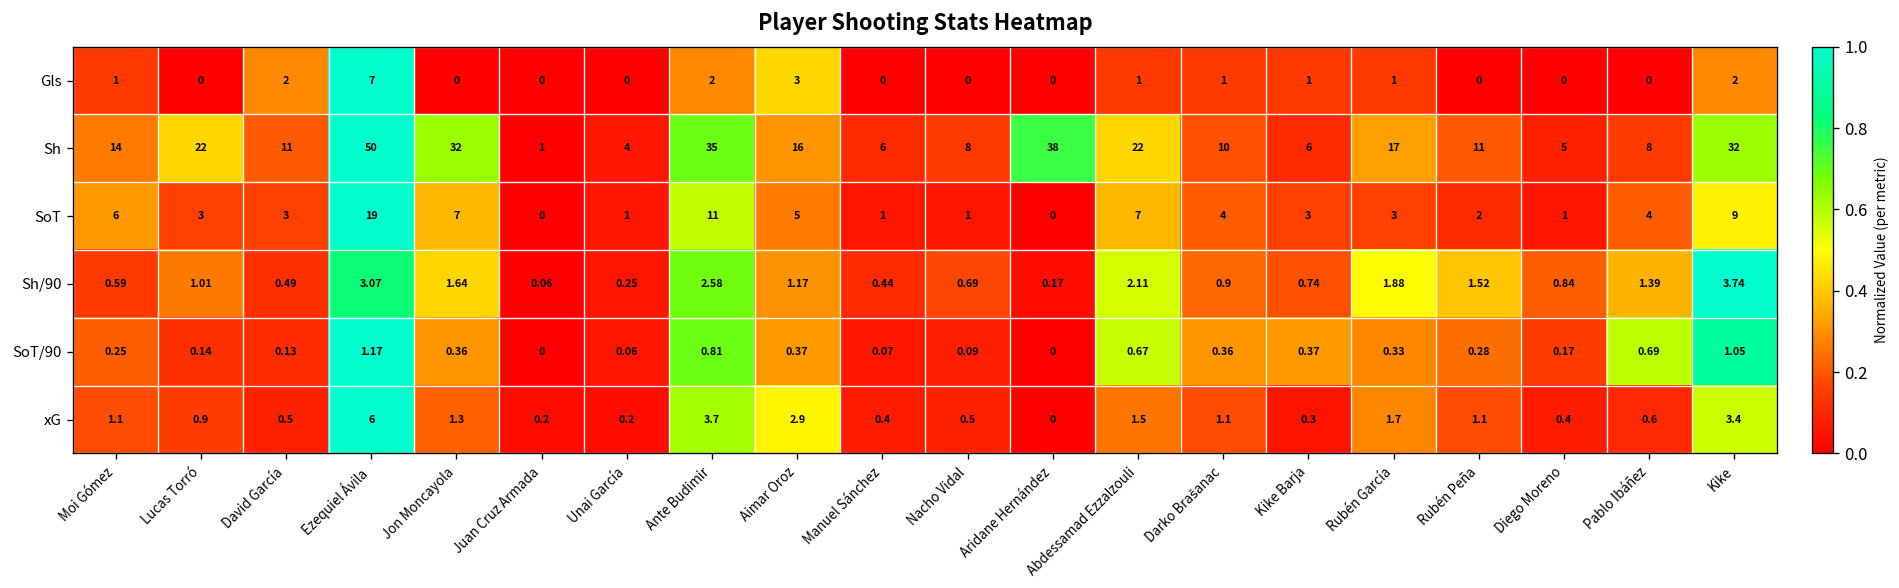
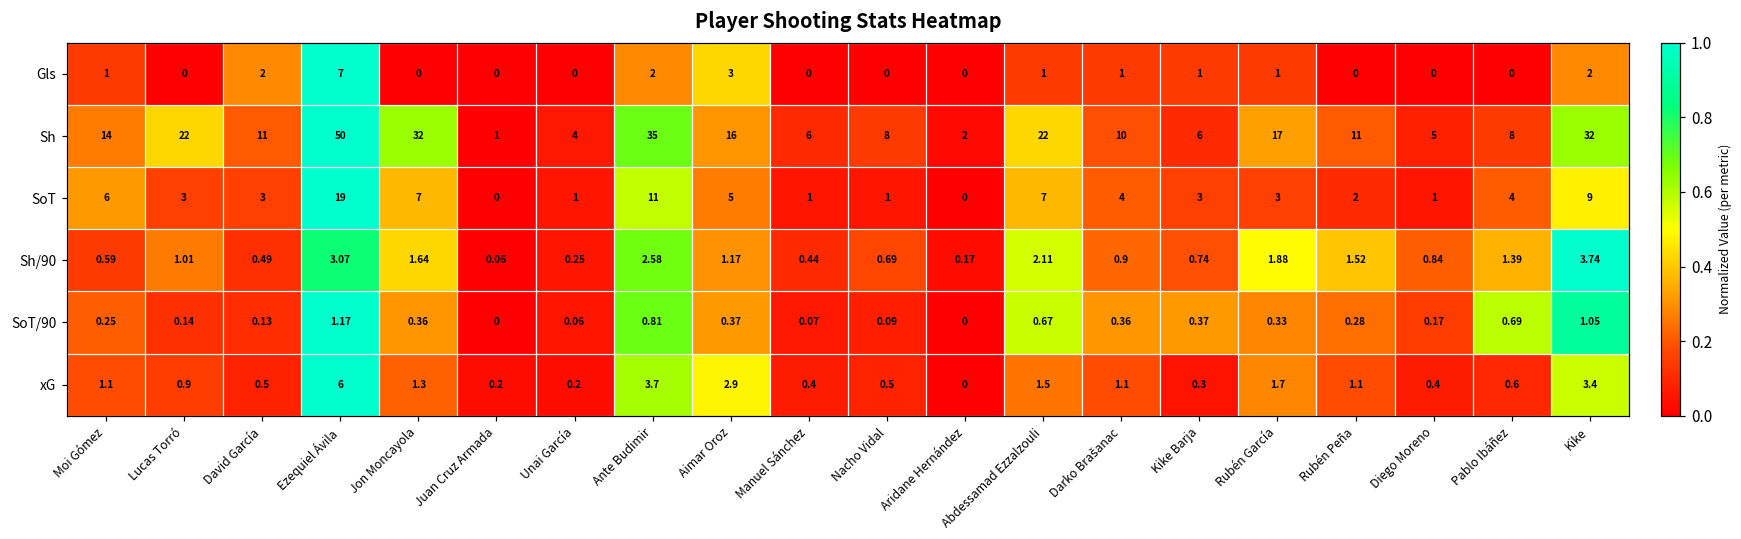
Sh, Aridane Hernández: 38 -> 2
